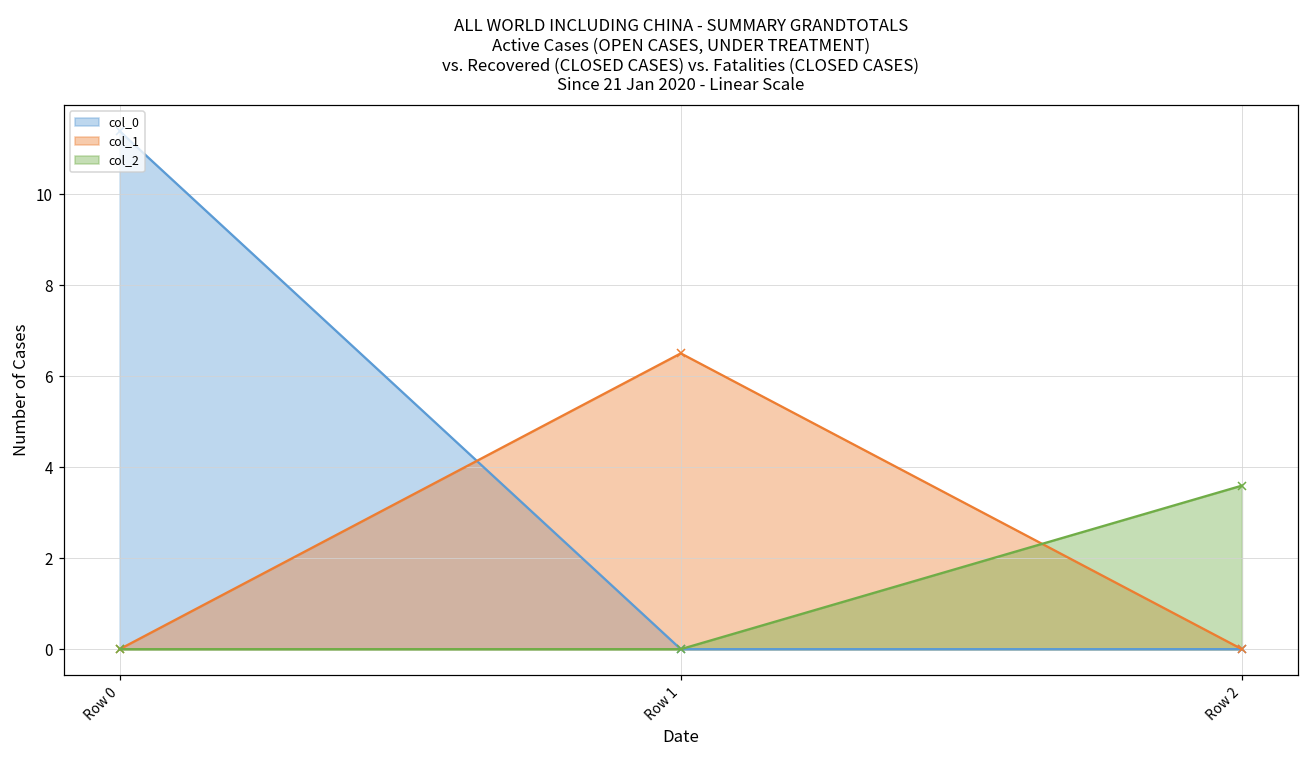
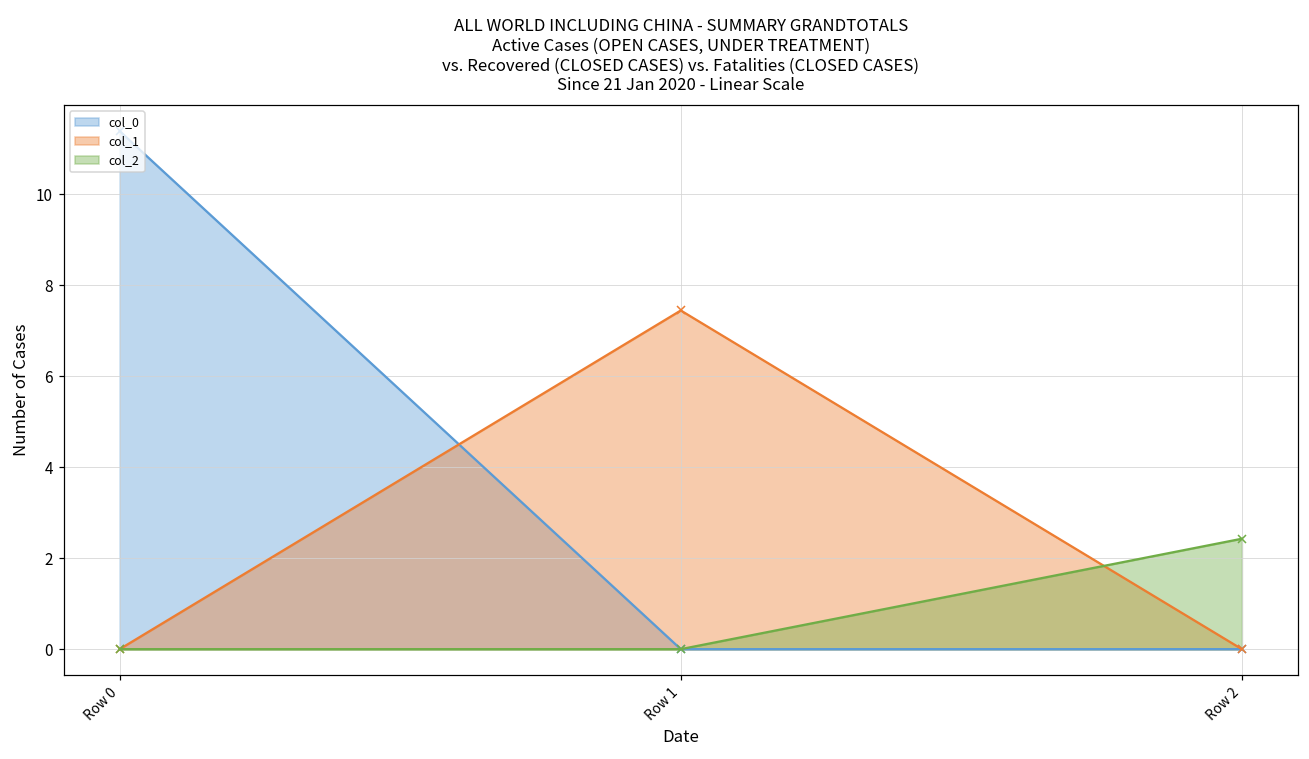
col_1, Row 1: 6.5 -> 7.4
col_2, Row 2: 3.6 -> 2.4
